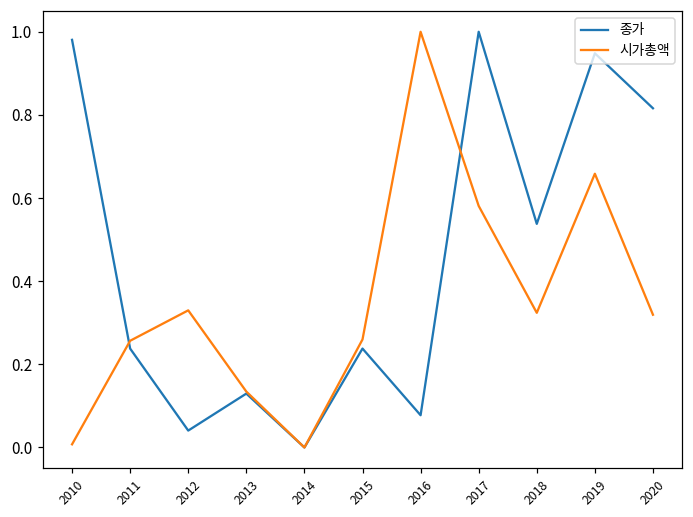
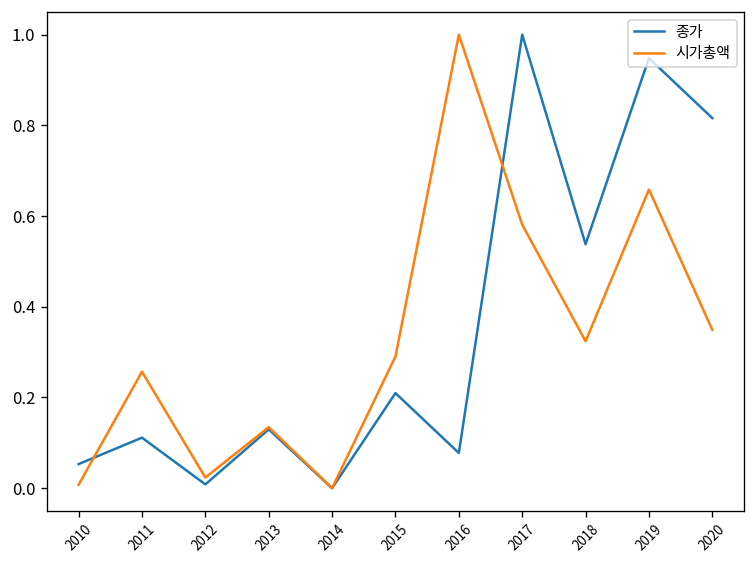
종가, 2010: 0.98 -> 0.05
종가, 2011: 0.24 -> 0.11
종가, 2012: 0.04 -> 0.01
시가총액, 2012: 0.33 -> 0.02
종가, 2015: 0.24 -> 0.21
시가총액, 2015: 0.26 -> 0.29
시가총액, 2020: 0.32 -> 0.35
